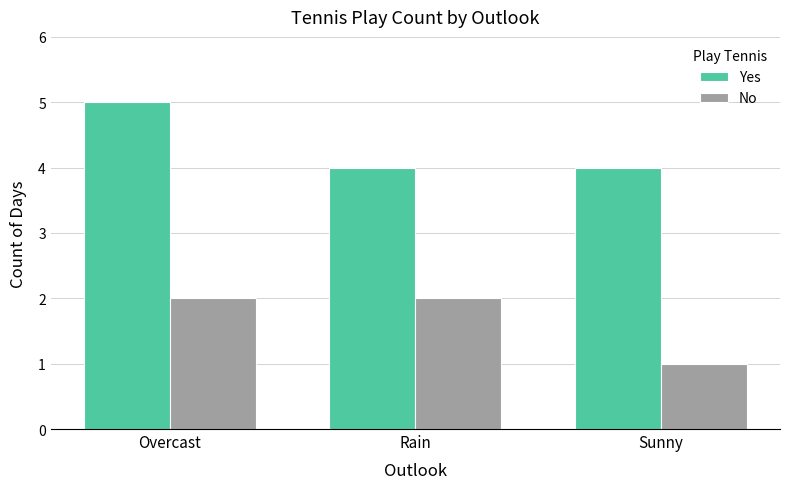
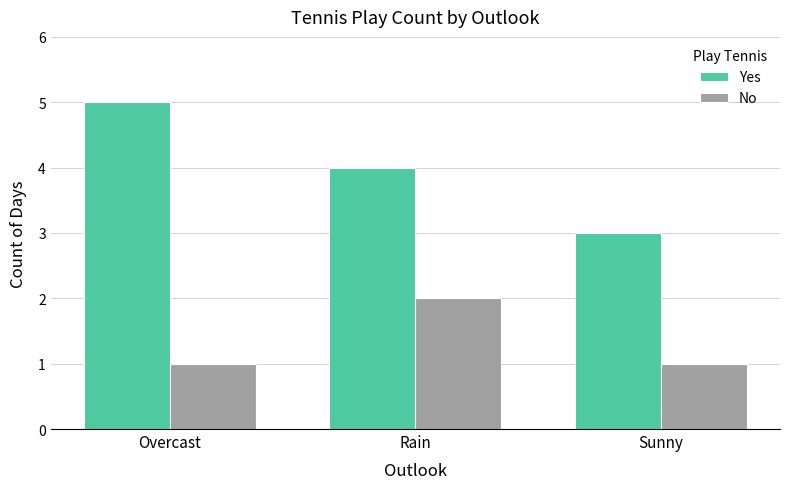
No, Overcast: 2 -> 1
Yes, Sunny: 4 -> 3
